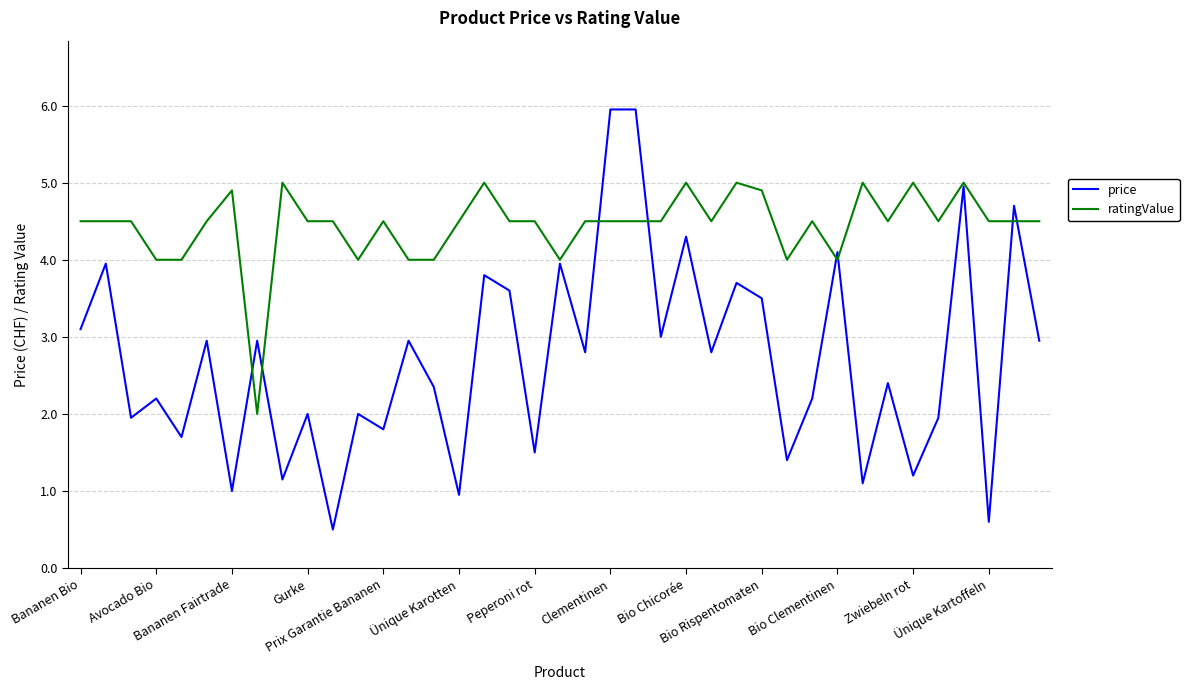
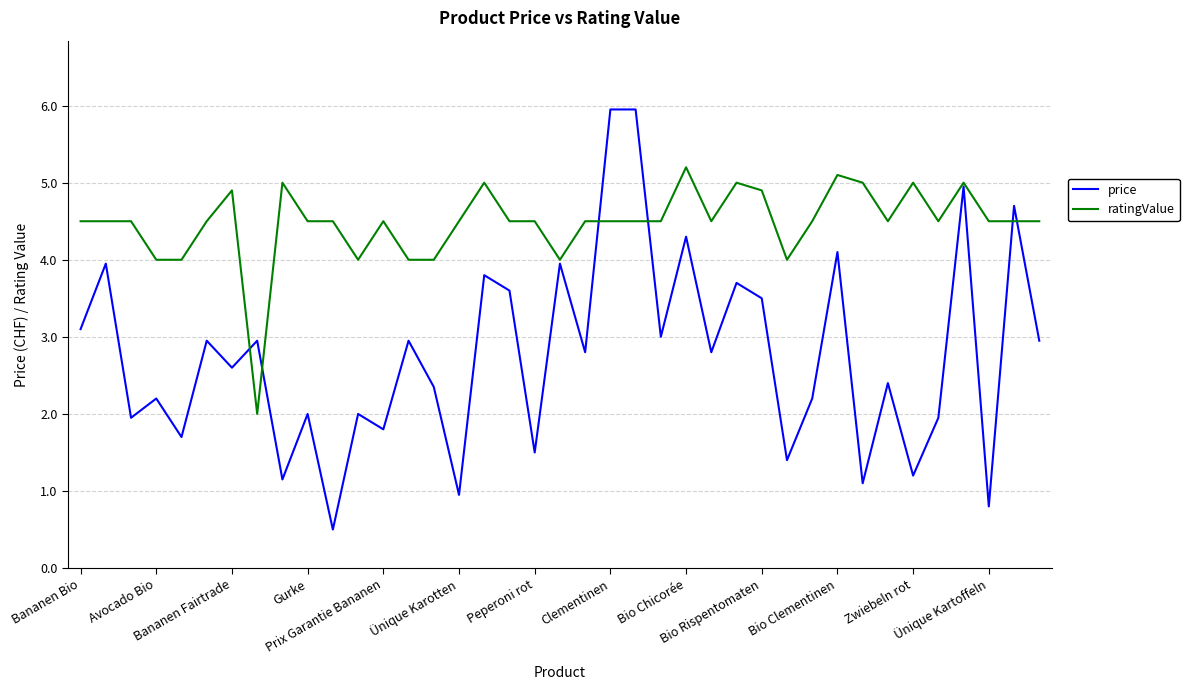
price, Bananen Fairtrade: 1.0 -> 2.6
ratingValue, Bio Chicorée: 5.0 -> 5.2
ratingValue, Bio Clementinen: 4.0 -> 5.1
price, Ünique Kartoffeln: 0.6 -> 0.8
